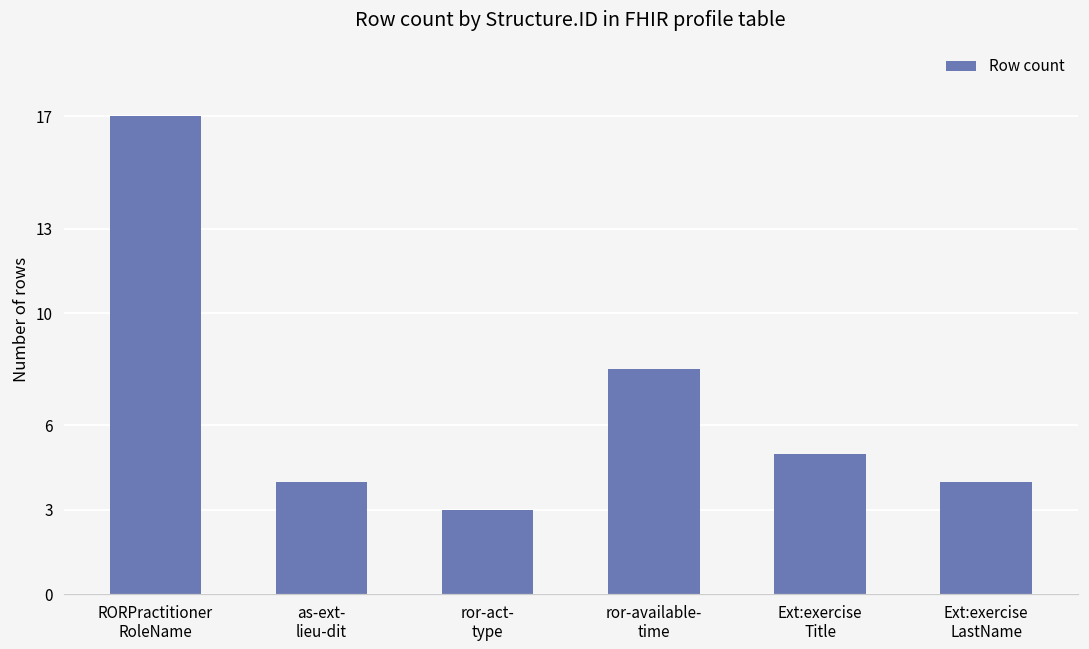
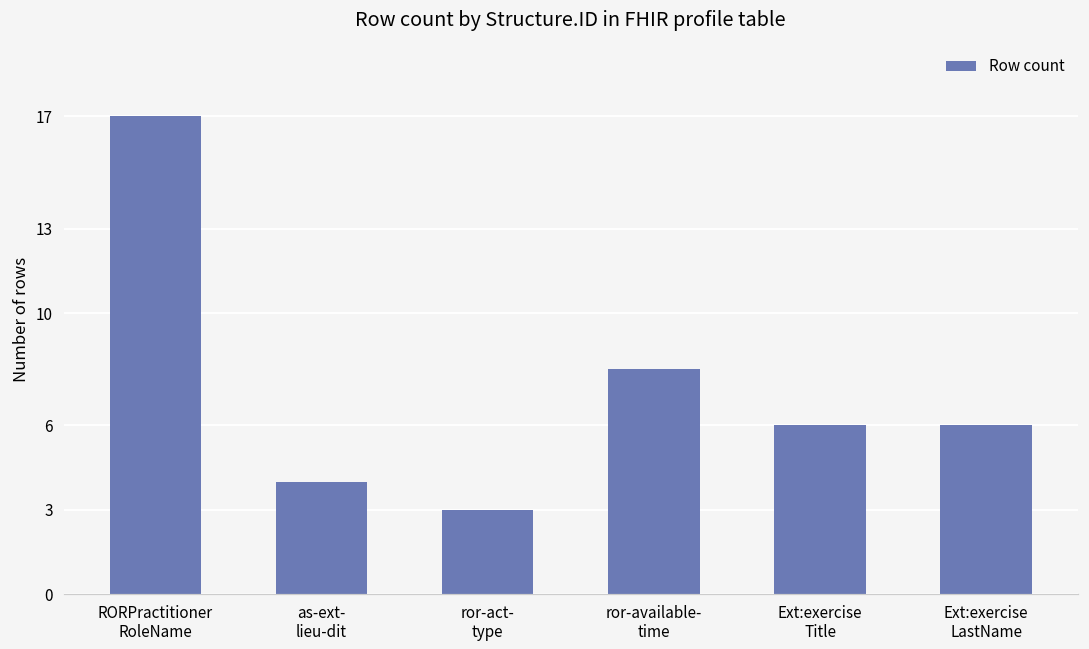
Ext:exercise Title: 5 -> 6
Ext:exercise LastName: 4 -> 6
